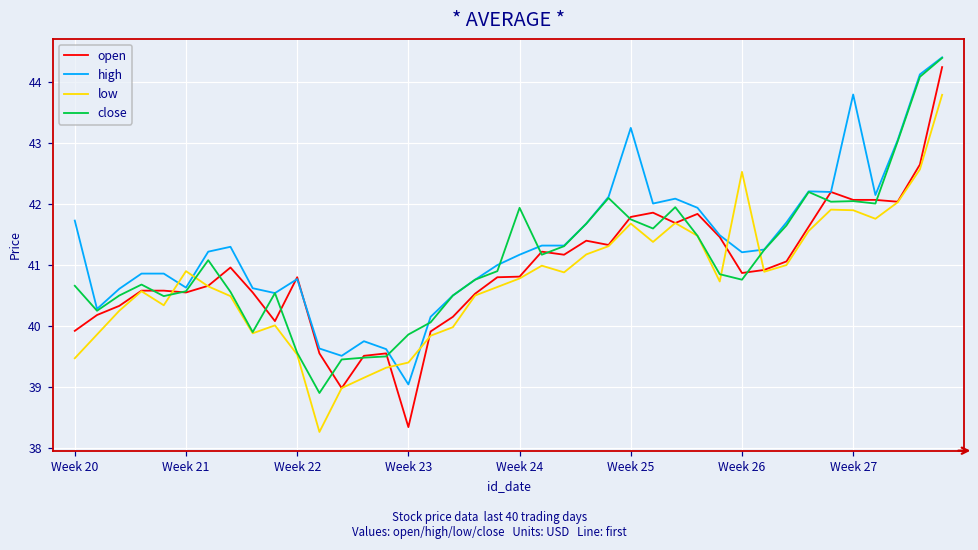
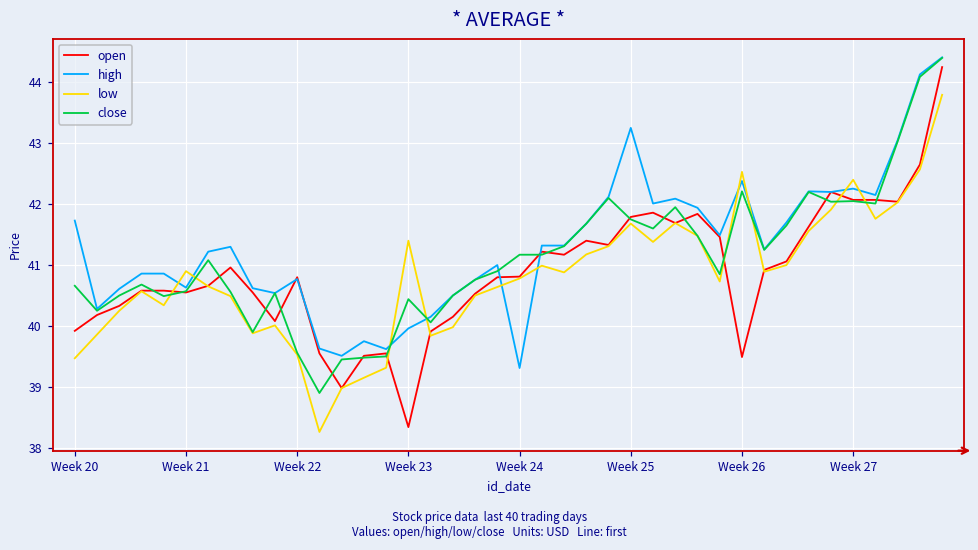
high, Week 23: 39.0 -> 40.0
low, Week 23: 39.4 -> 41.4
close, Week 23: 39.9 -> 40.4
high, Week 24: 41.2 -> 39.3
close, Week 24: 41.9 -> 41.2
open, Week 26: 40.9 -> 39.5
high, Week 26: 41.2 -> 42.4
close, Week 26: 40.8 -> 42.2
high, Week 27: 43.8 -> 42.3
low, Week 27: 41.9 -> 42.4
